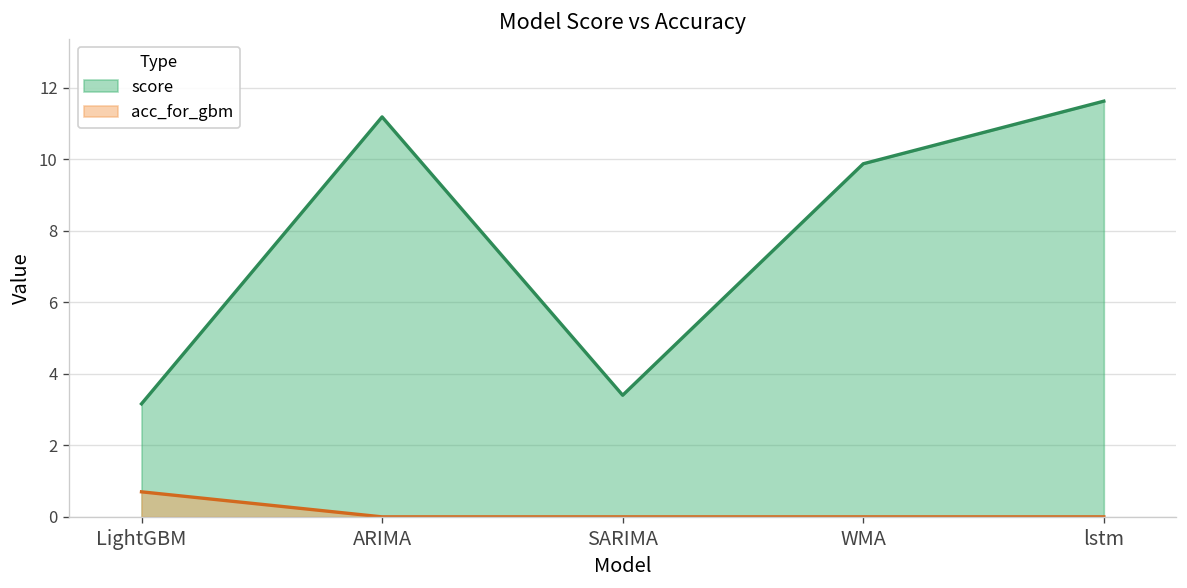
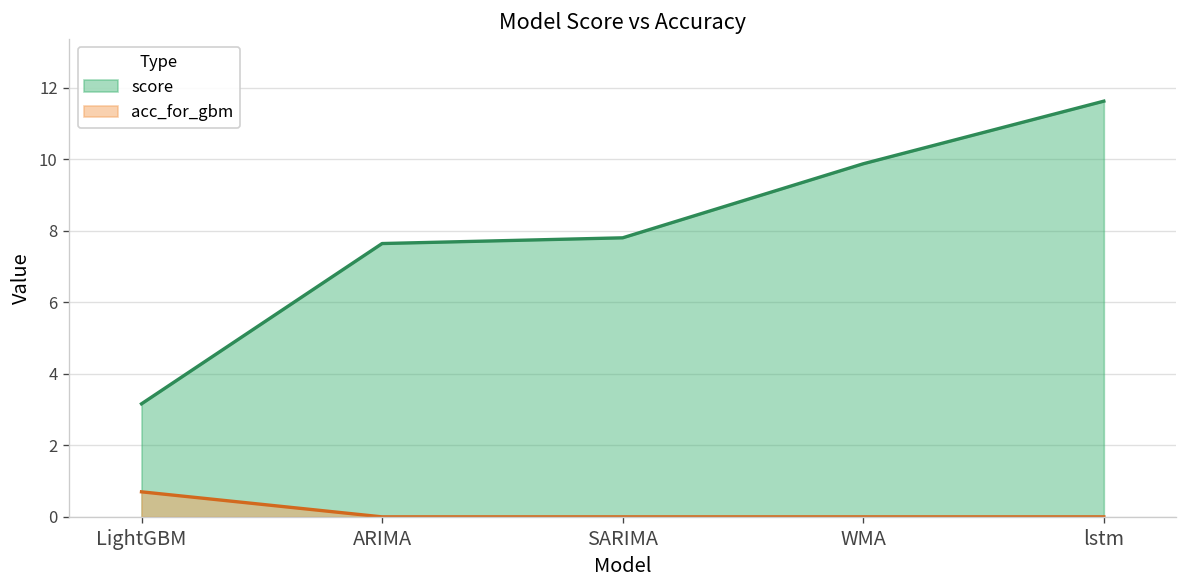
score, ARIMA: 11.2 -> 7.6
score, SARIMA: 3.4 -> 7.8
